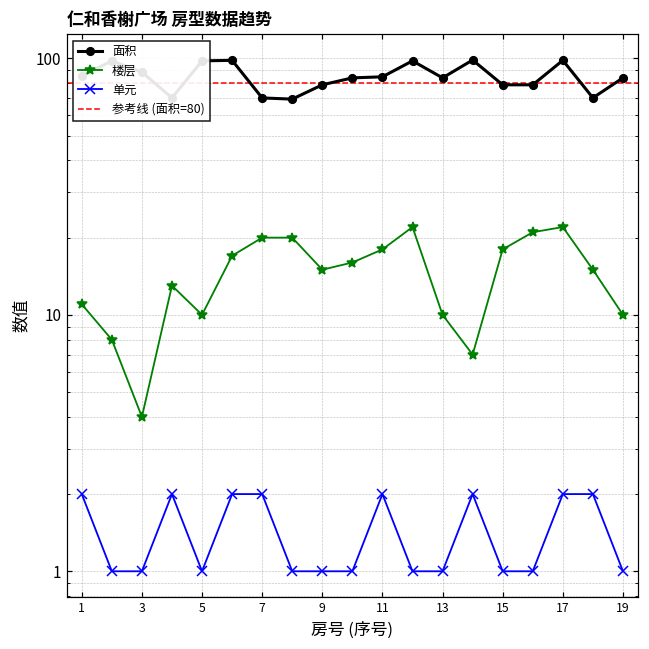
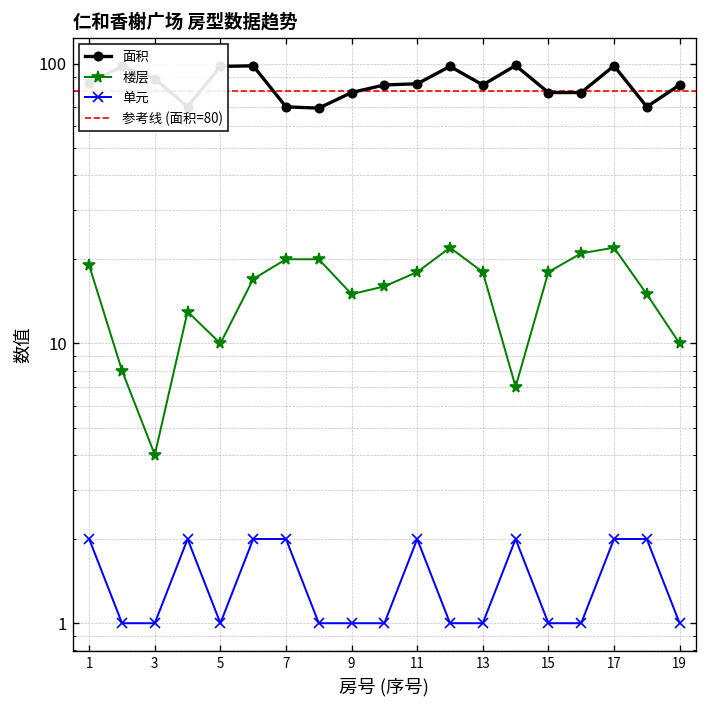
楼层, 1: 11 -> 19
楼层, 13: 10 -> 18
